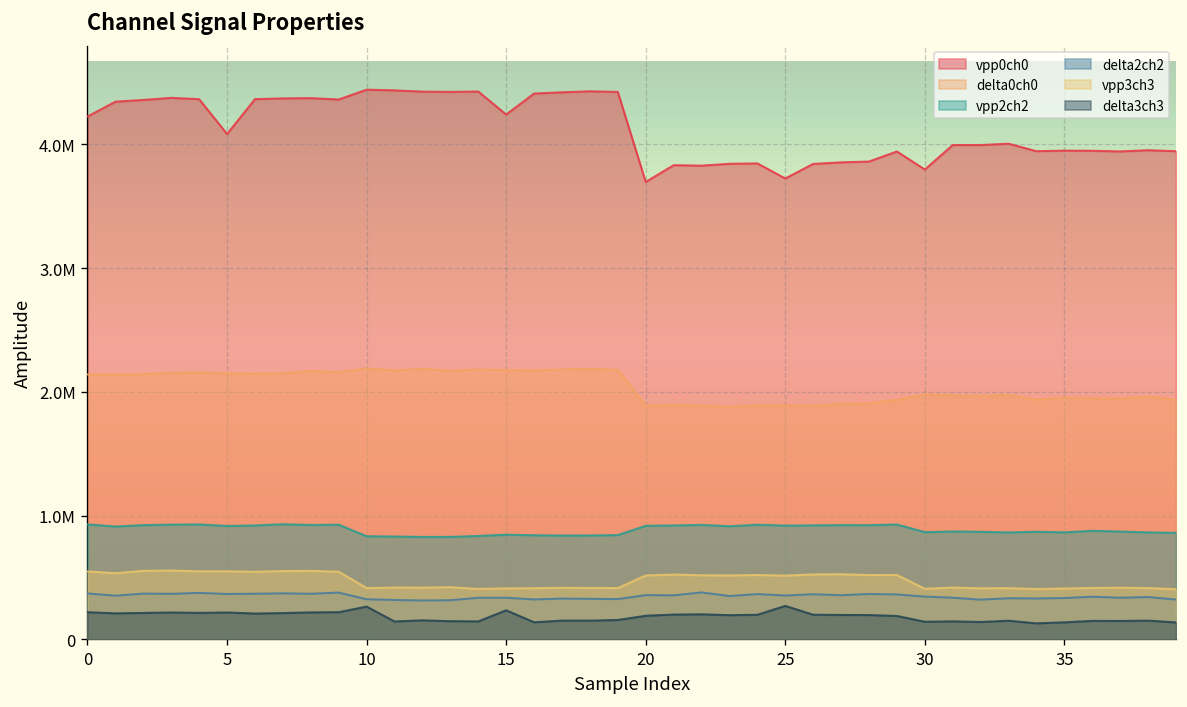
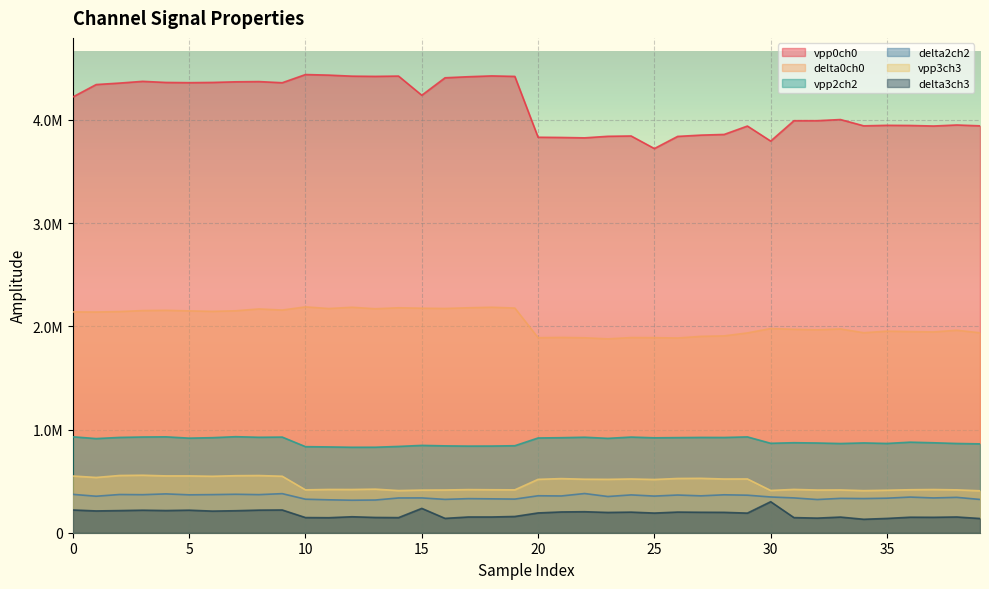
vpp0ch0, 5: 4080000 -> 4360000
delta3ch3, 10: 270000 -> 150000
vpp0ch0, 20: 3700000 -> 3830000
delta3ch3, 25: 270000 -> 190000
delta3ch3, 30: 140000 -> 300000
